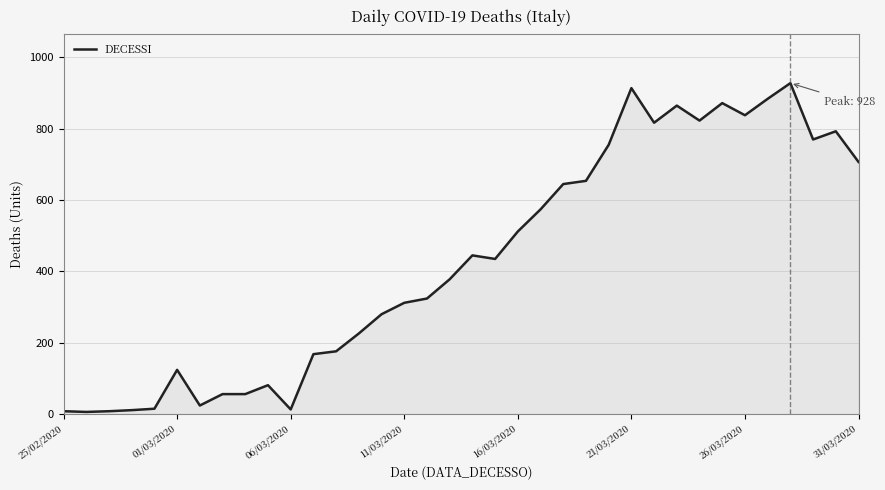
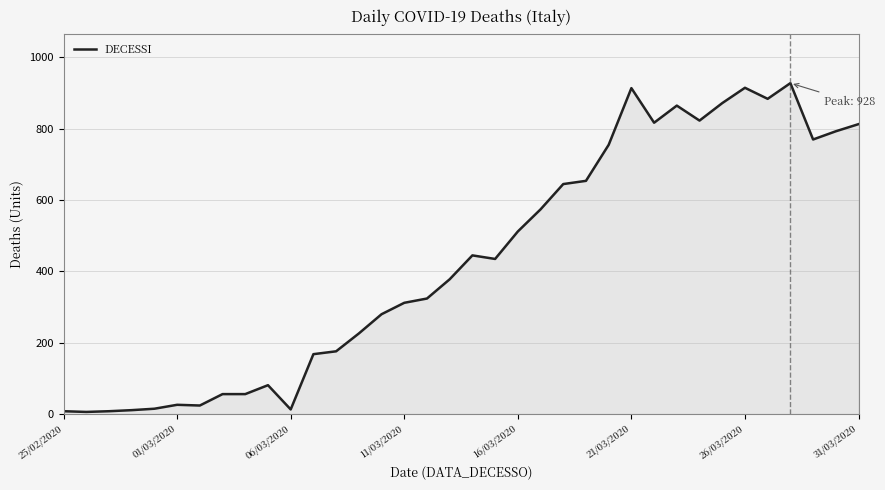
01/03/2020: 120 -> 30
26/03/2020: 840 -> 920
31/03/2020: 710 -> 810
